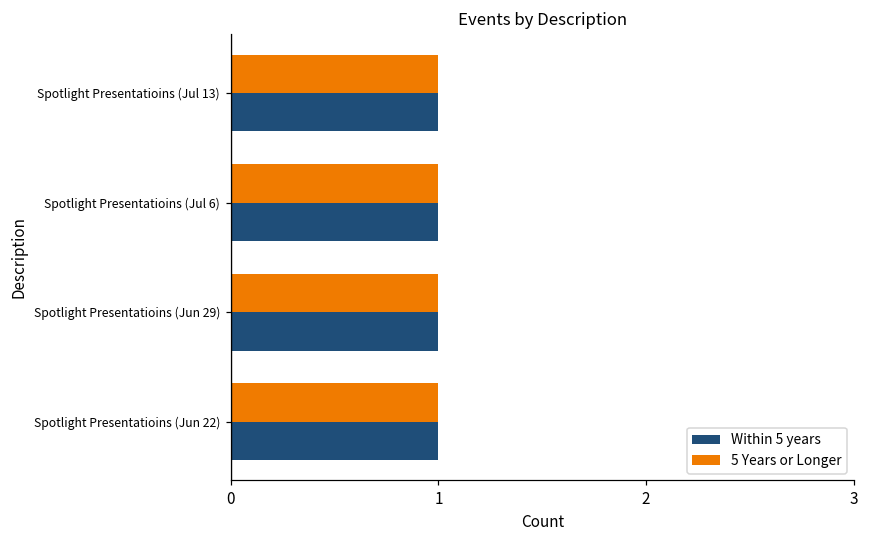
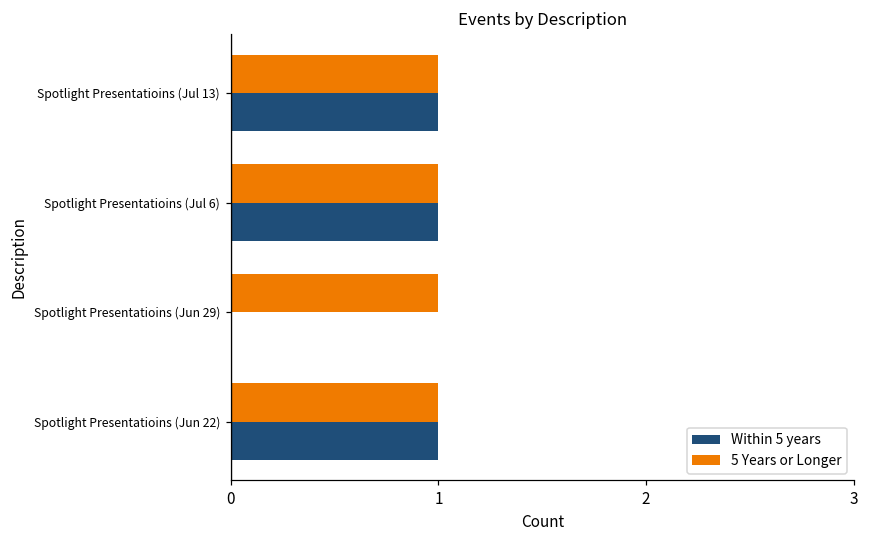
Within 5 years, Spotlight Presentatioins (Jun 29): 1 -> 0
